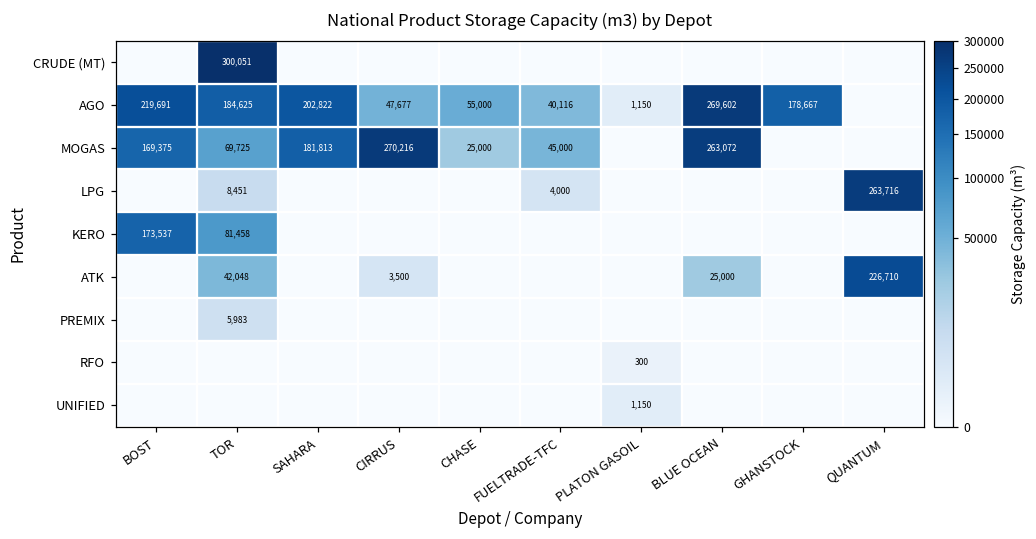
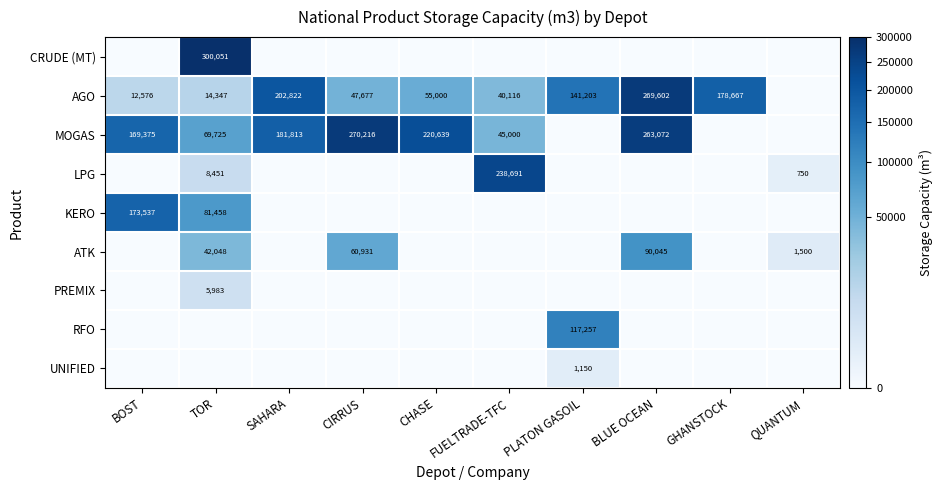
AGO, BOST: 219,691 -> 12,576
AGO, TOR: 184,625 -> 14,347
AGO, PLATON GASOIL: 1,150 -> 141,203
MOGAS, CHASE: 25,000 -> 220,639
LPG, FUELTRADE-TFC: 4,000 -> 238,691
LPG, QUANTUM: 263,716 -> 750
ATK, CIRRUS: 3,500 -> 60,931
ATK, BLUE OCEAN: 25,000 -> 90,045
ATK, QUANTUM: 226,710 -> 1,500
RFO, PLATON GASOIL: 300 -> 117,257
